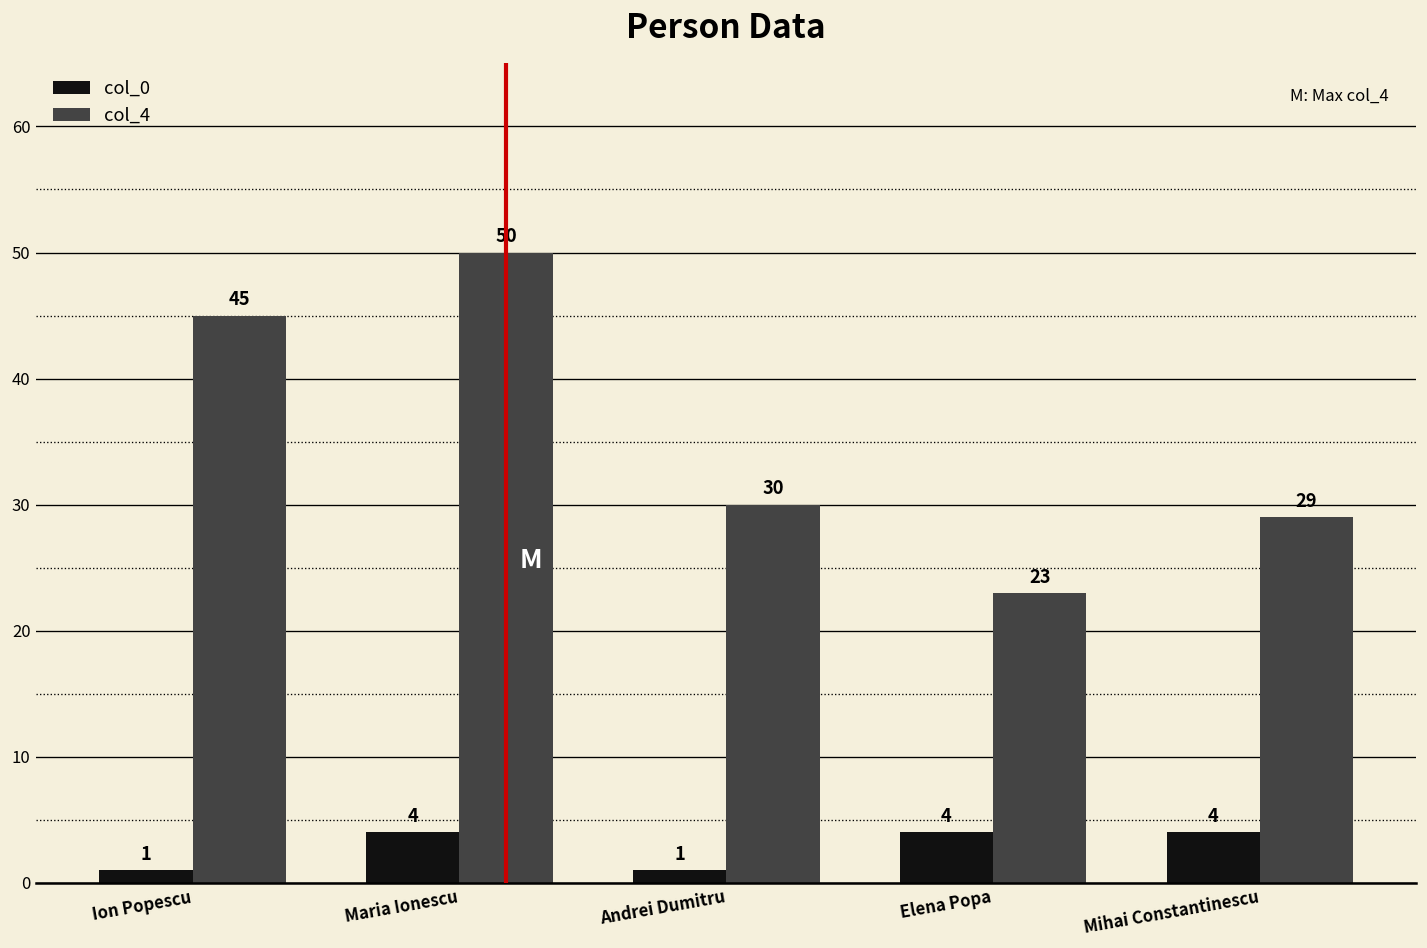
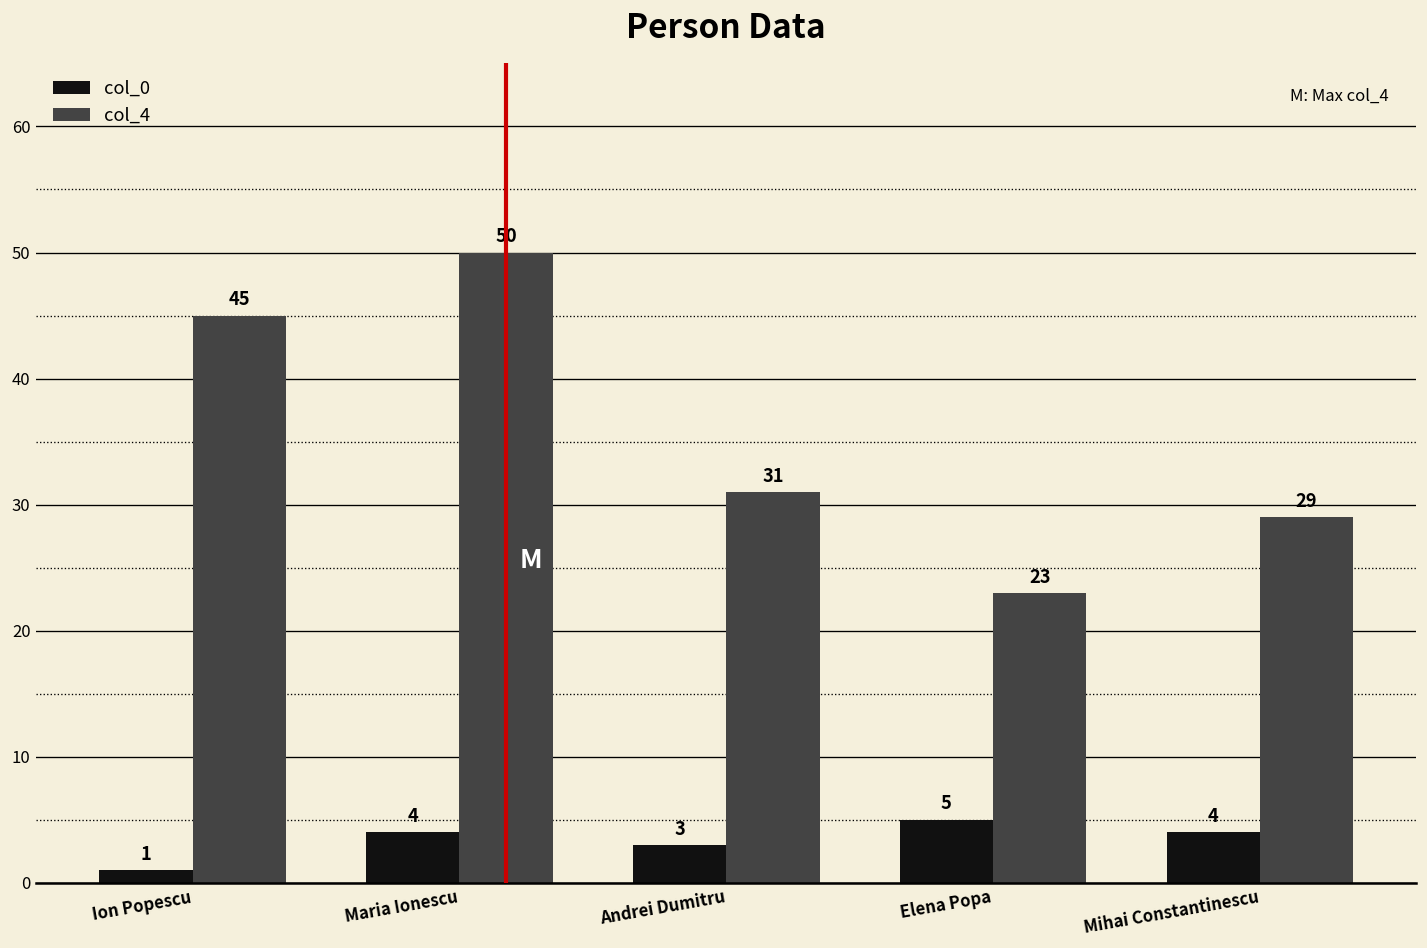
col_0, Andrei Dumitru: 1 -> 3
col_4, Andrei Dumitru: 30 -> 31
col_0, Elena Popa: 4 -> 5
